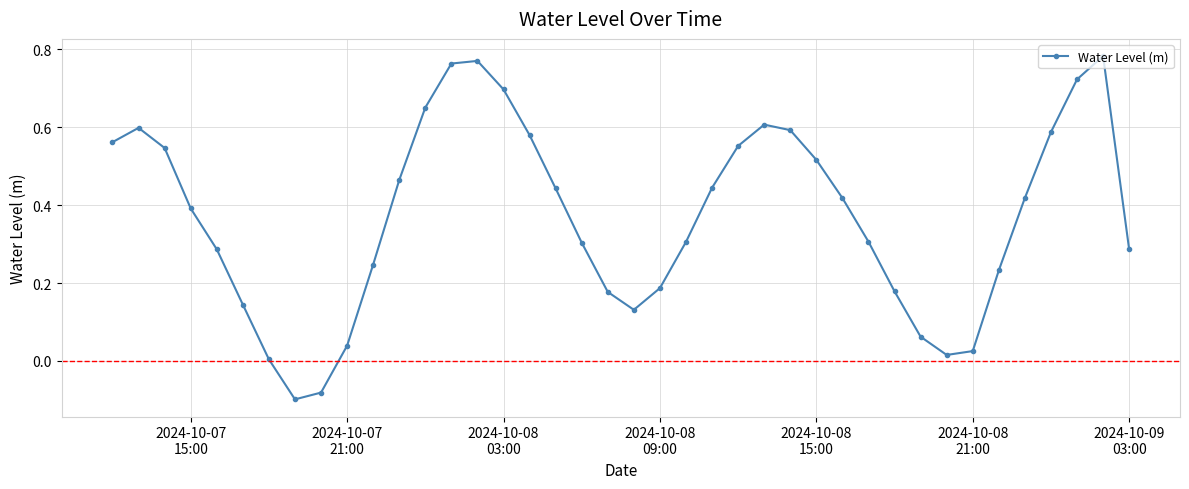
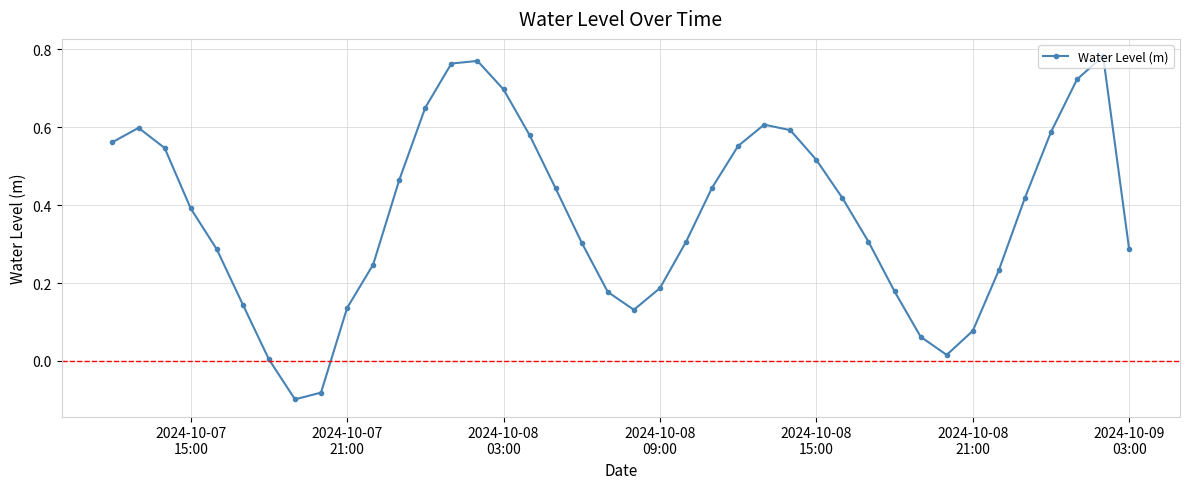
2024-10-07 21:00: 0.04 -> 0.14
2024-10-08 21:00: 0.03 -> 0.08
